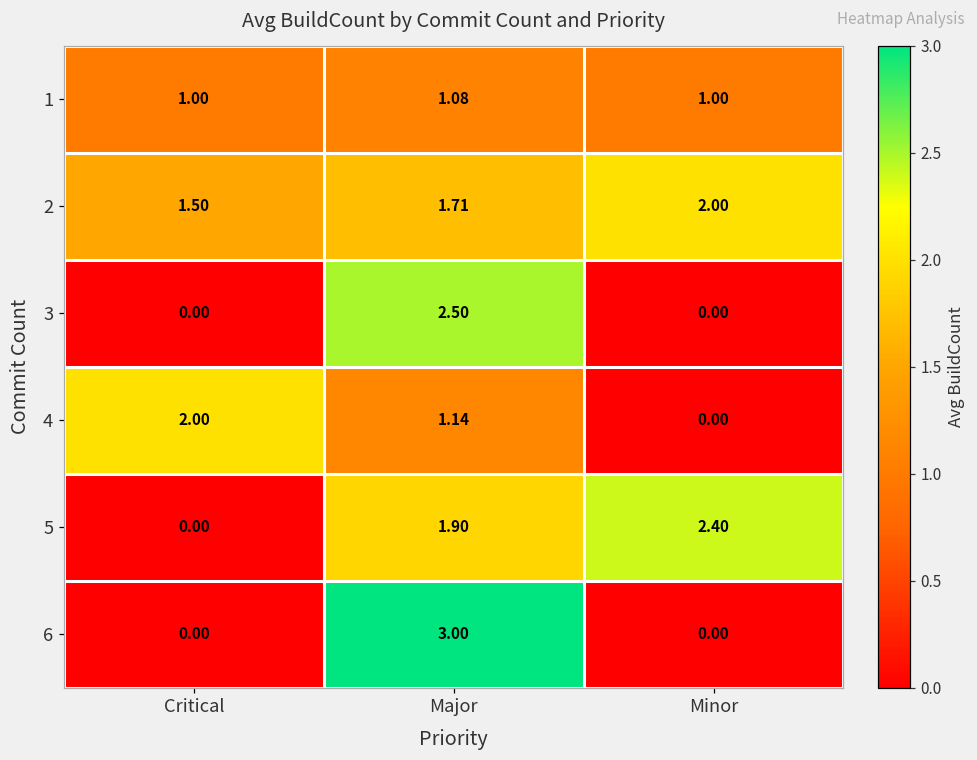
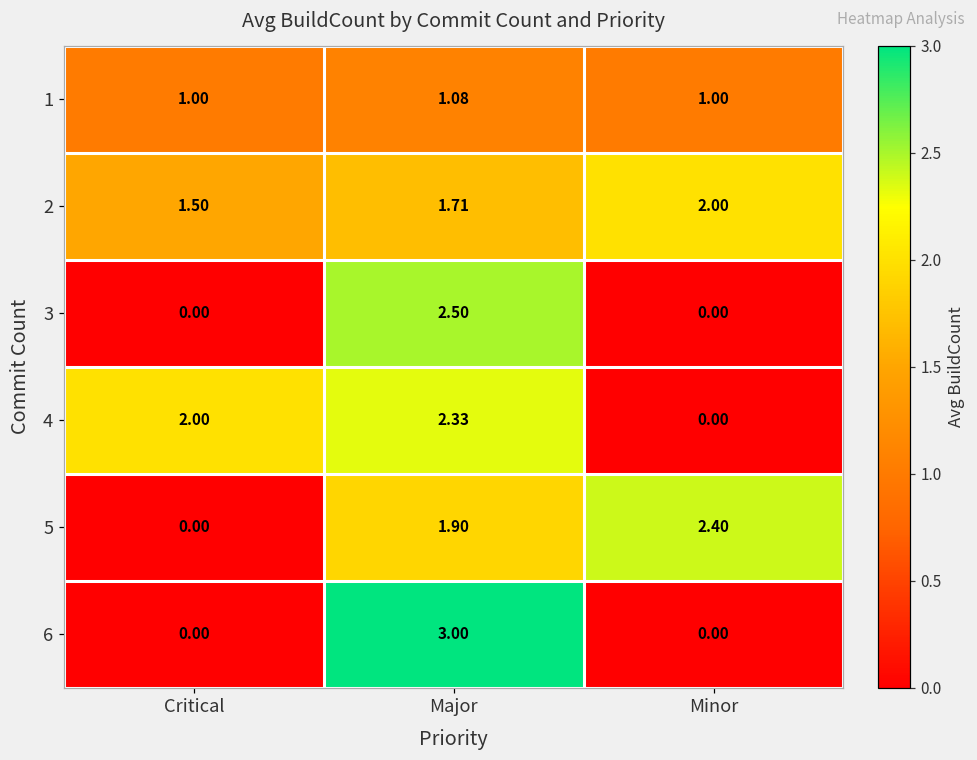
4, Major: 1.14 -> 2.33
